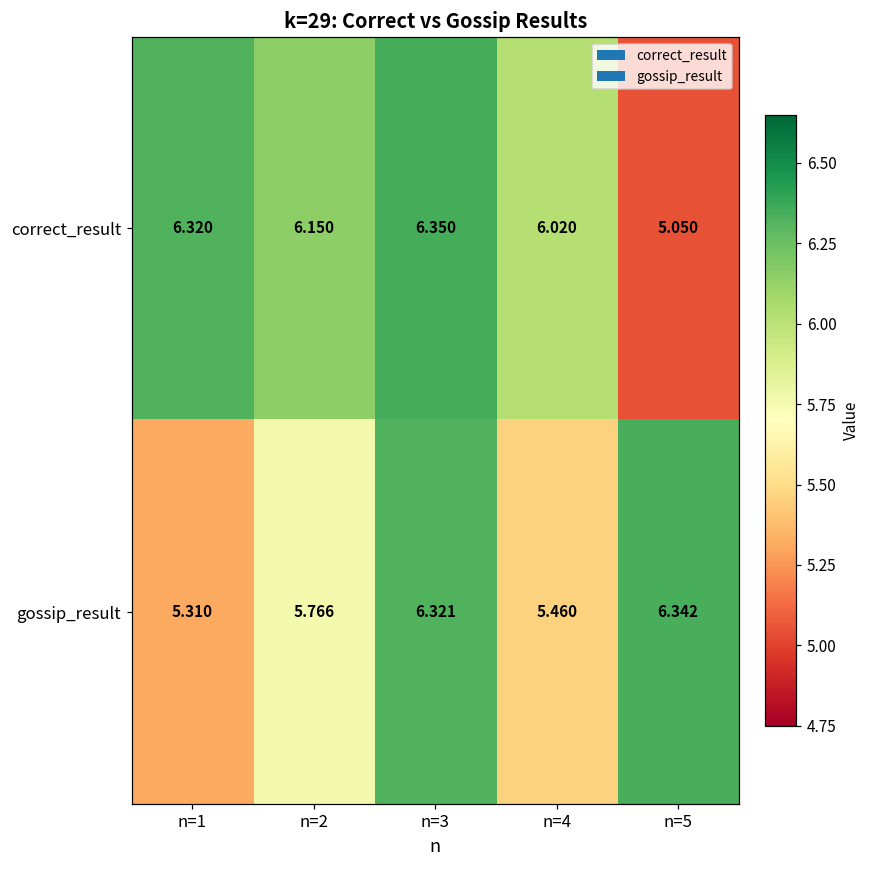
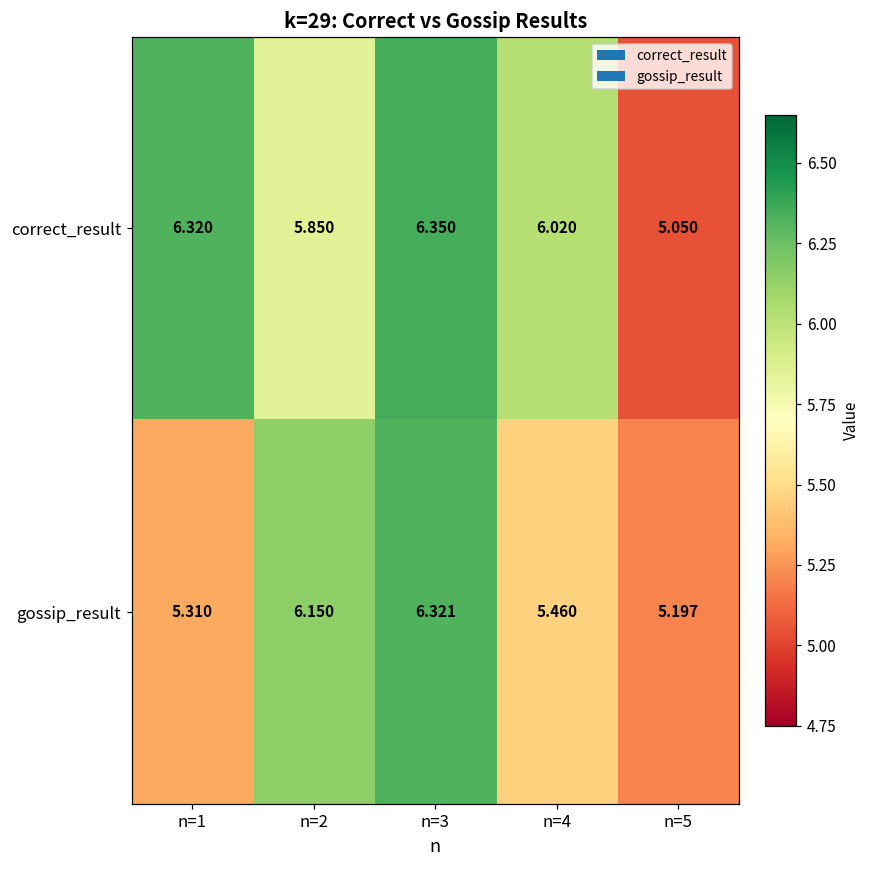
correct_result, n=2: 6.150 -> 5.850
gossip_result, n=2: 5.766 -> 6.150
gossip_result, n=5: 6.342 -> 5.197
